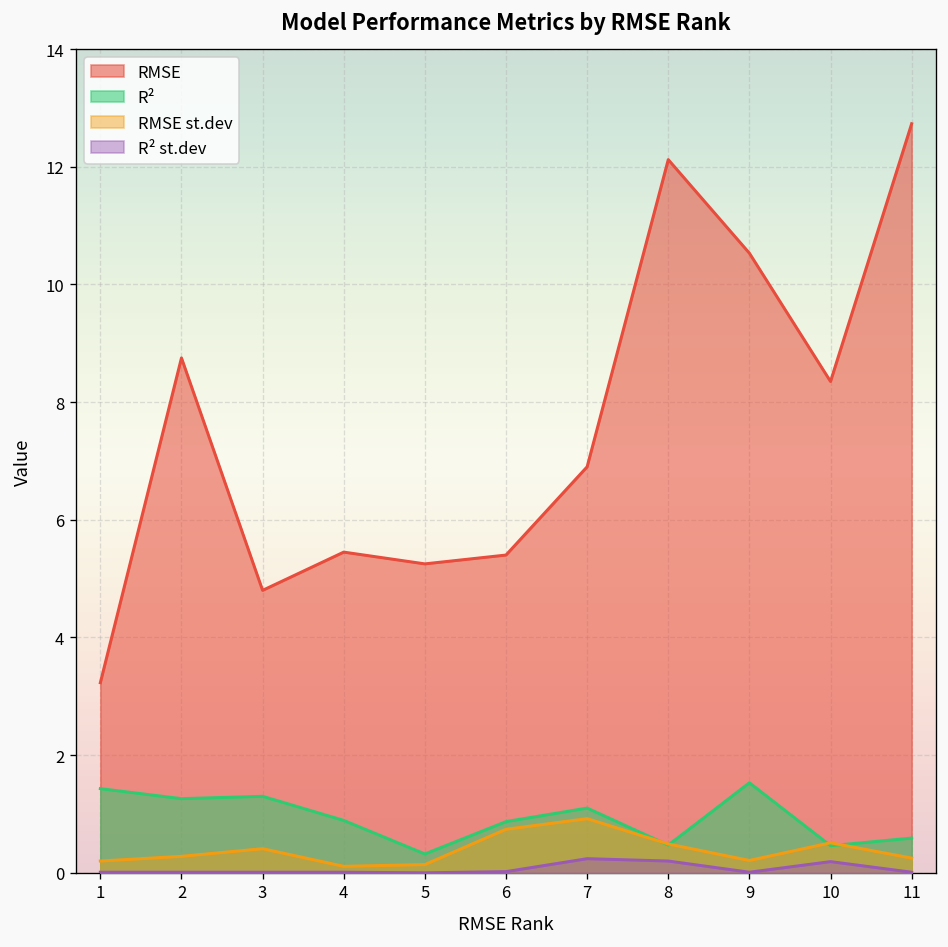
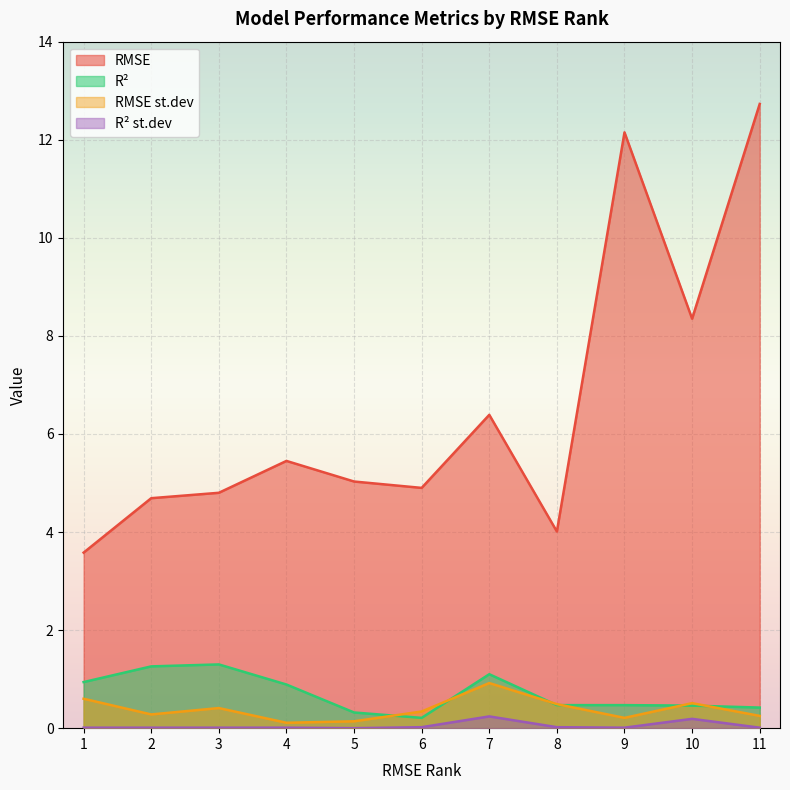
RMSE, 1: 3.2 -> 3.6
R², 1: 1.4 -> 0.9
RMSE st.dev, 1: 0.2 -> 0.6
RMSE, 2: 8.8 -> 4.7
RMSE, 5: 5.3 -> 5.0
RMSE, 6: 5.4 -> 4.9
R², 6: 0.9 -> 0.2
RMSE st.dev, 6: 0.7 -> 0.3
RMSE, 7: 6.9 -> 6.4
RMSE, 8: 12.1 -> 4.0
R² st.dev, 8: 0.2 -> 0.0
RMSE, 9: 10.5 -> 12.2
R², 9: 1.5 -> 0.5
R², 11: 0.6 -> 0.4
